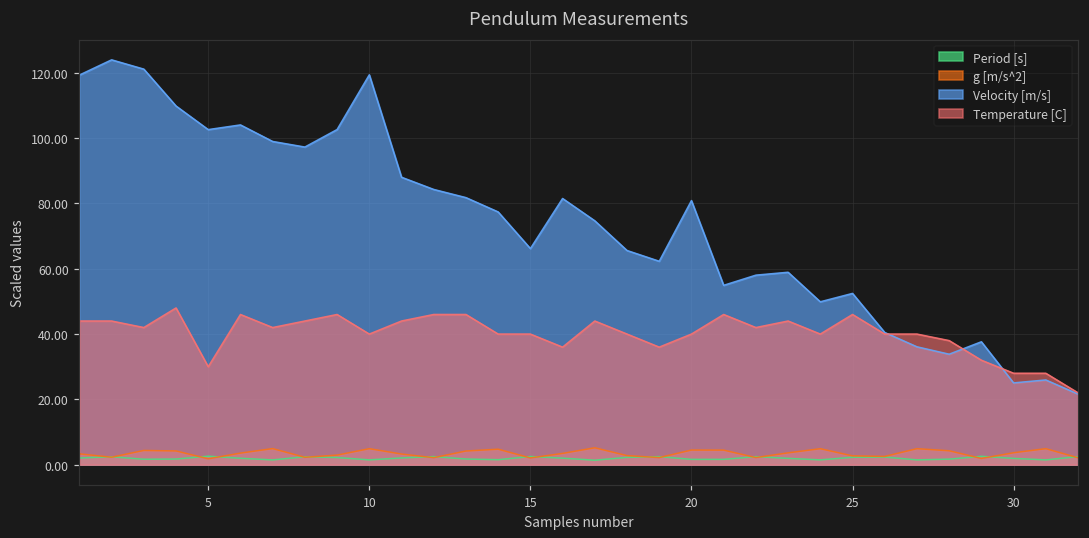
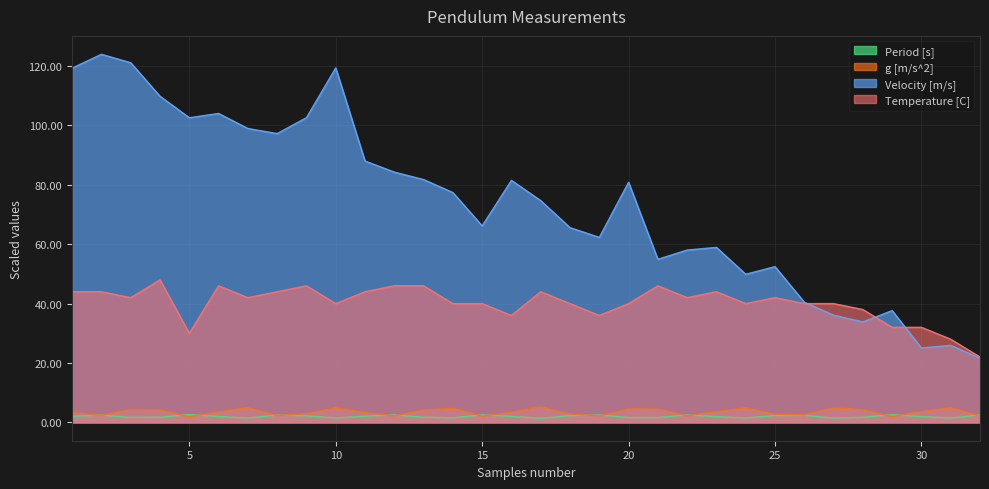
Temperature [C], 25: 46 -> 42
Temperature [C], 30: 28 -> 32
